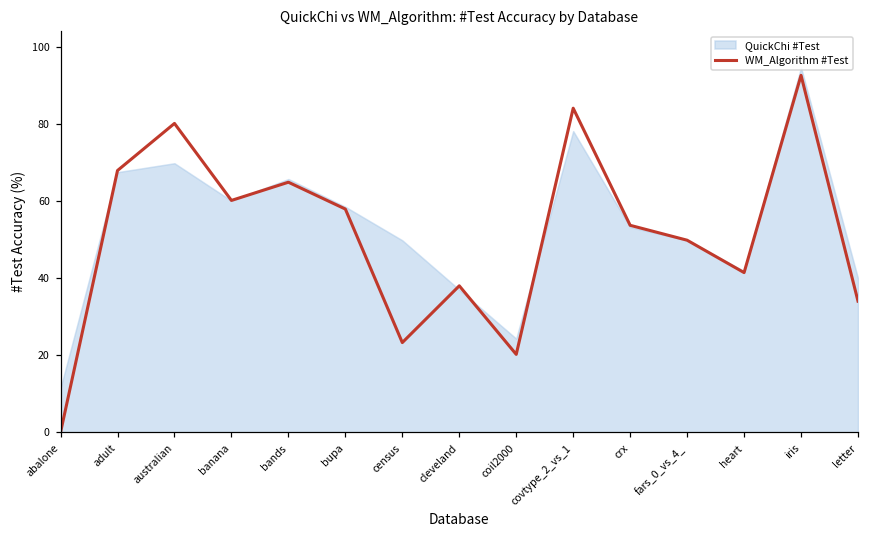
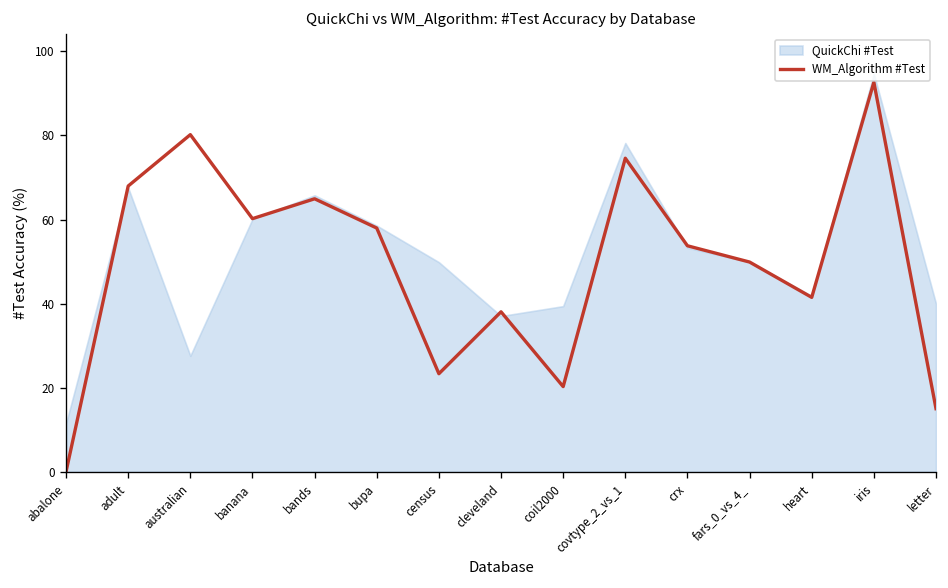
QuickChi #Test, australian: 70 -> 28
QuickChi #Test, coil2000: 24 -> 39
WM_Algorithm #Test, covtype_2_vs_1: 84 -> 75
WM_Algorithm #Test, letter: 34 -> 15
